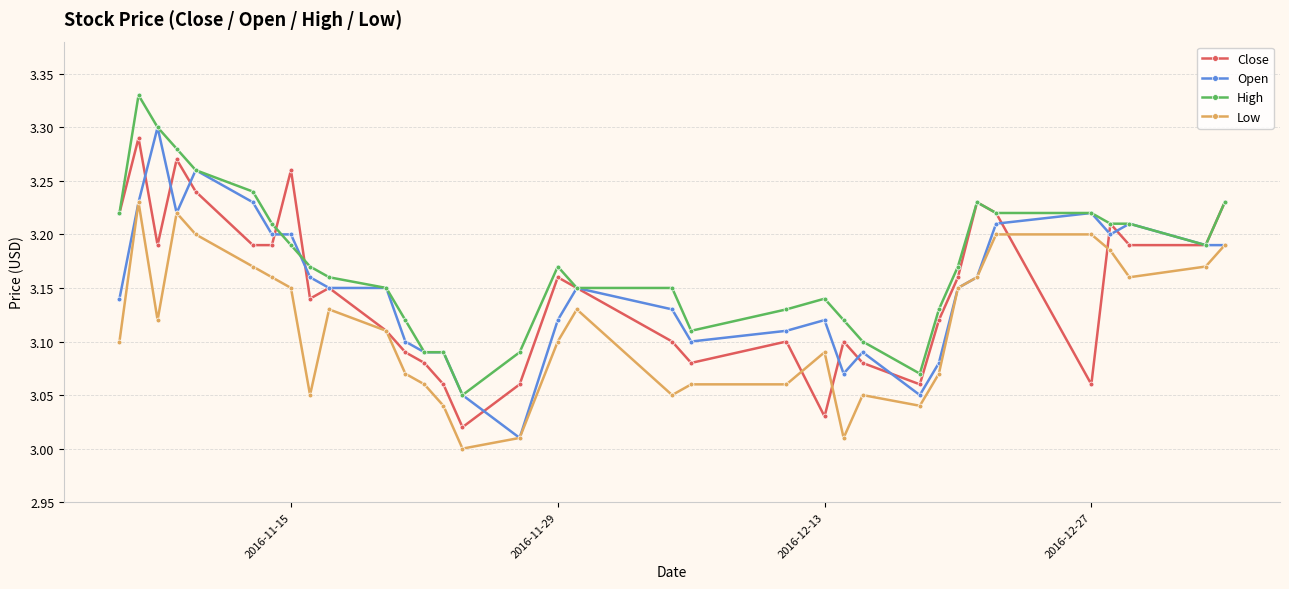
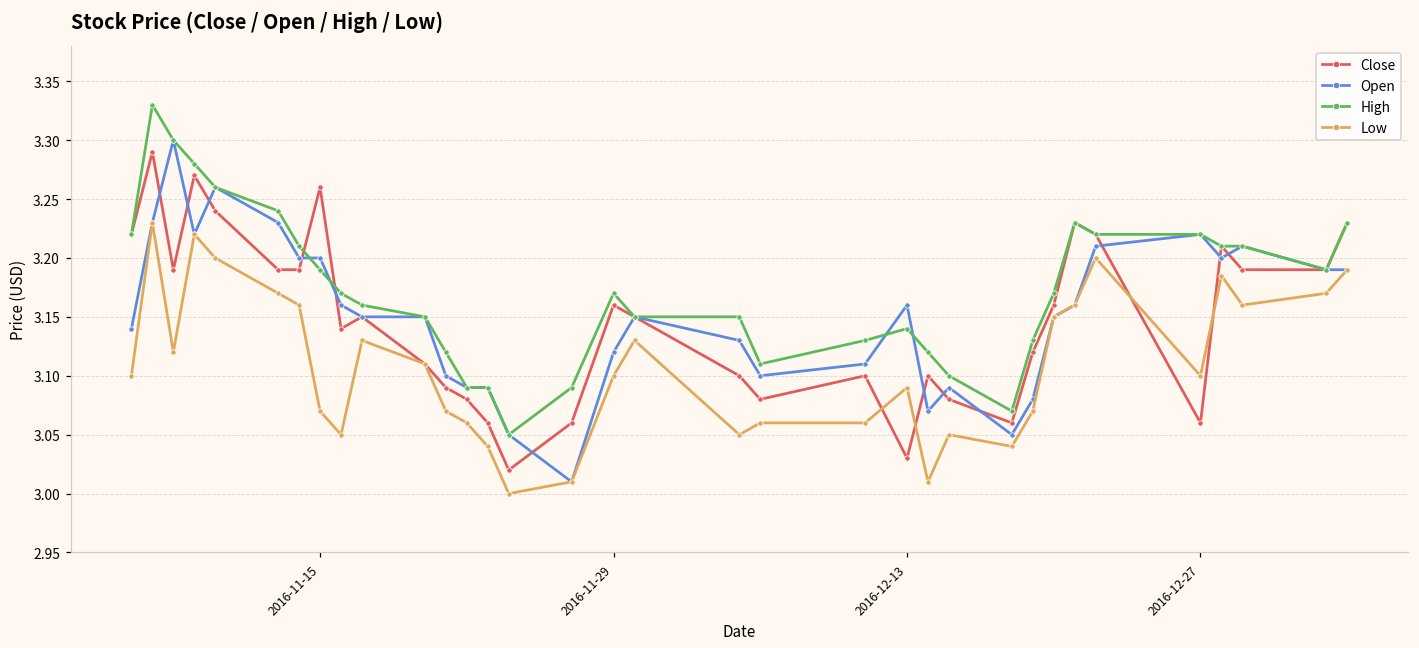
Low, 2016-11-15: 3.15 -> 3.07
Open, 2016-12-13: 3.12 -> 3.16
Low, 2016-12-27: 3.2 -> 3.1
